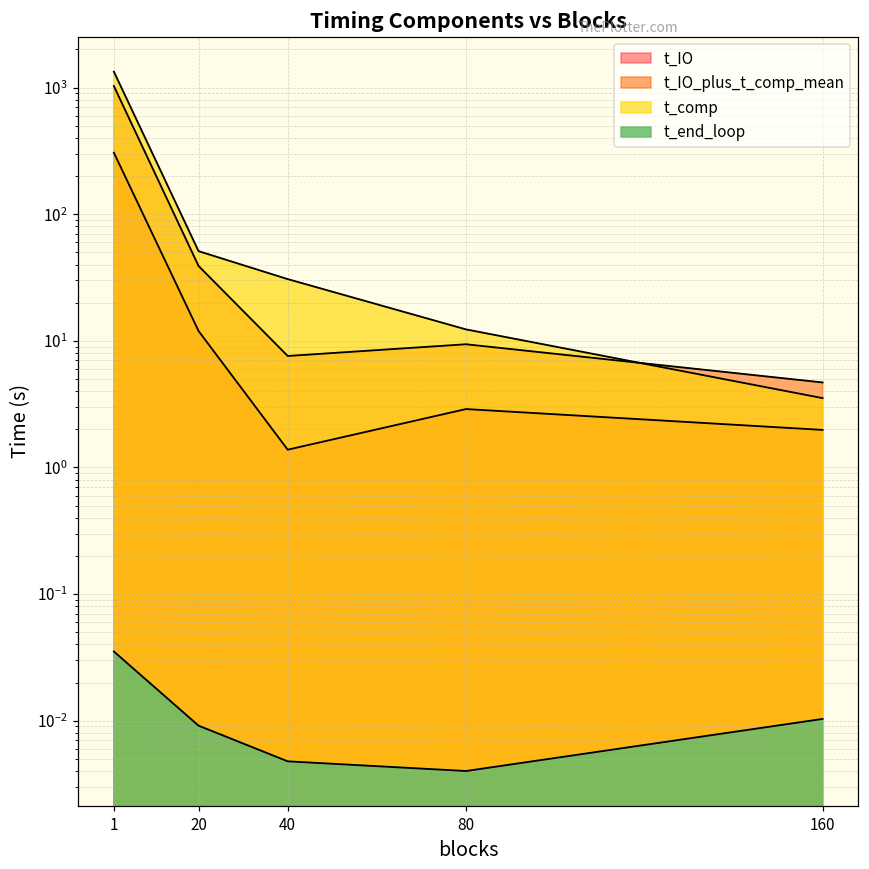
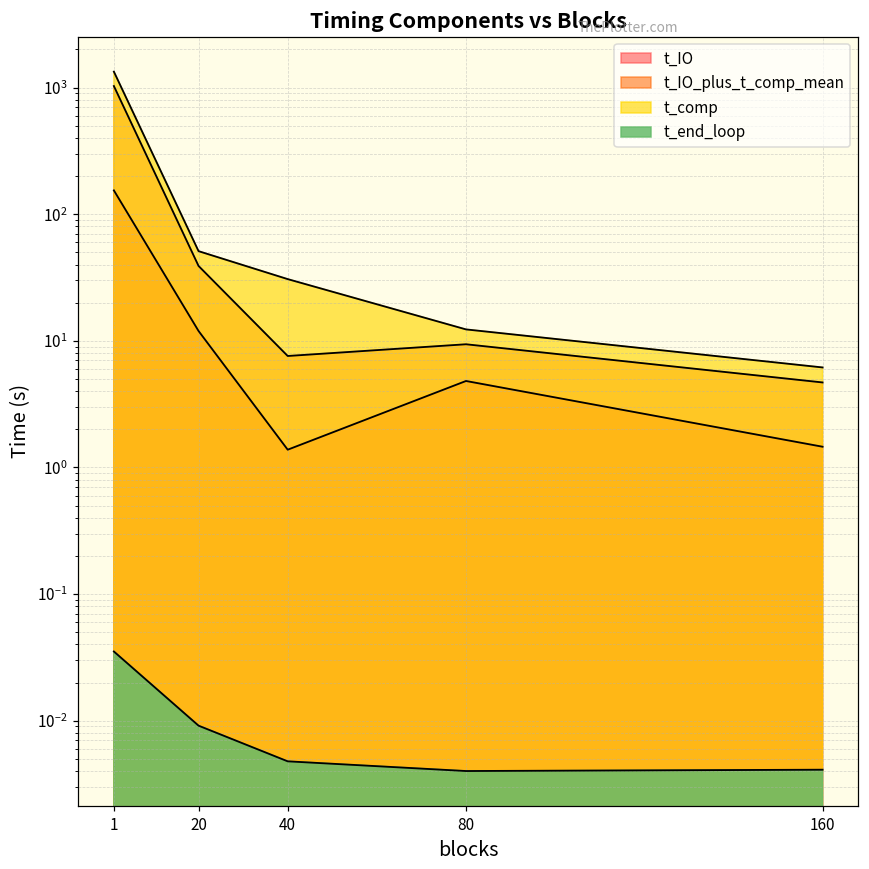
t_IO, 1: 310 -> 150
t_IO, 80: 2.9 -> 4.8
t_IO, 160: 2.0 -> 1.5
t_comp, 160: 3.5 -> 6
t_end_loop, 160: 0.010 -> 0.0041
